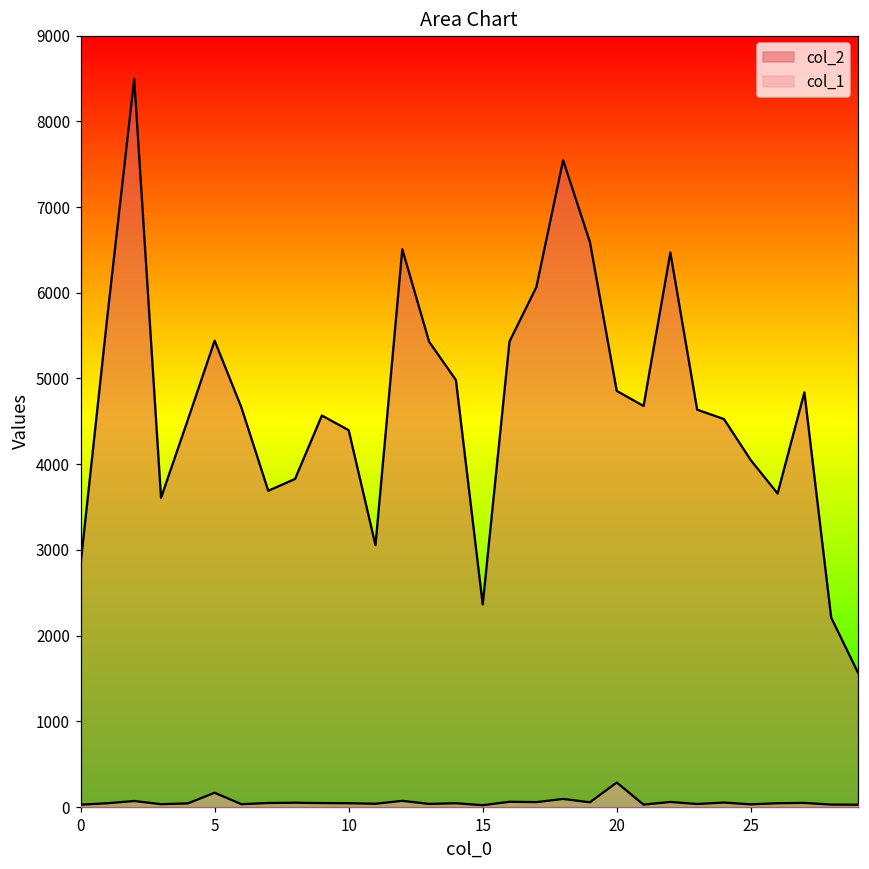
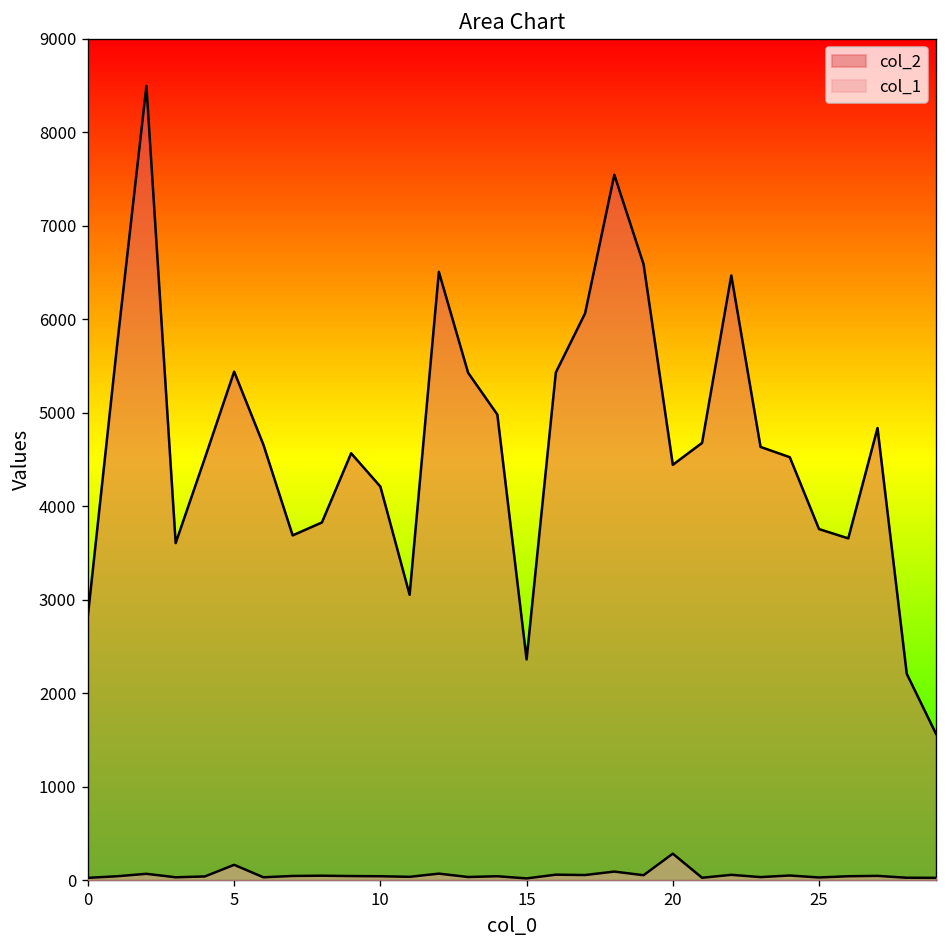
col_2, 10: 4400 -> 4200
col_2, 20: 4900 -> 4400
col_2, 25: 4000 -> 3800
